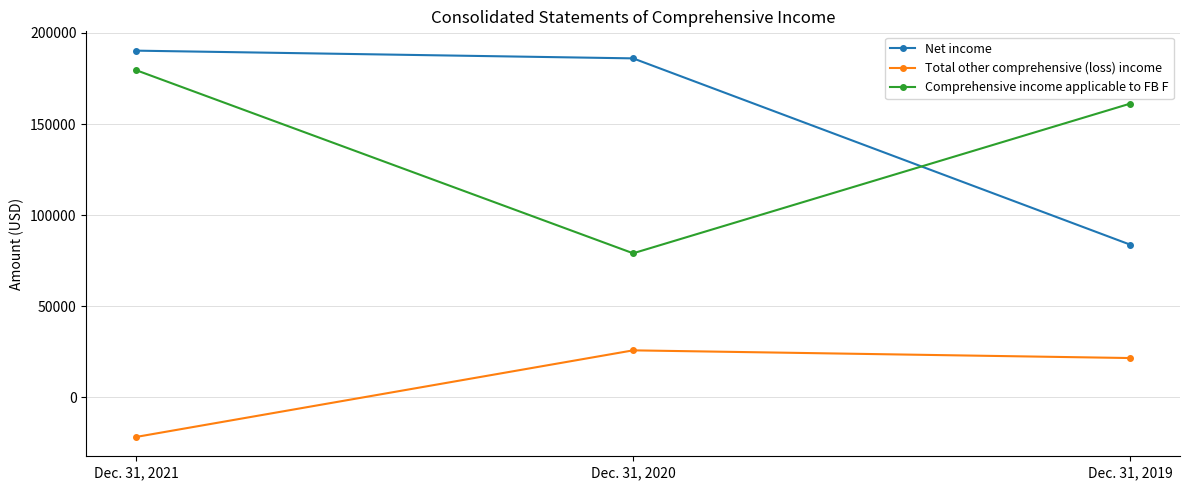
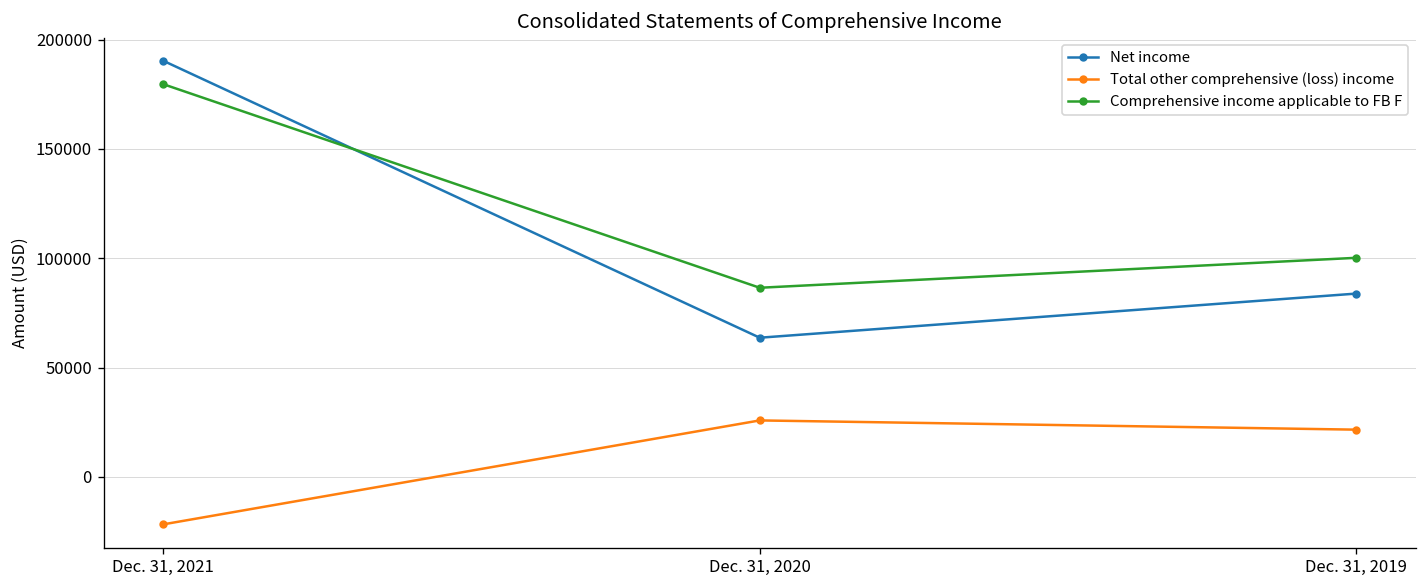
Net income, Dec. 31, 2020: 186000 -> 64000
Comprehensive income applicable to FB F, Dec. 31, 2020: 79000 -> 86000
Comprehensive income applicable to FB F, Dec. 31, 2019: 161000 -> 100000
